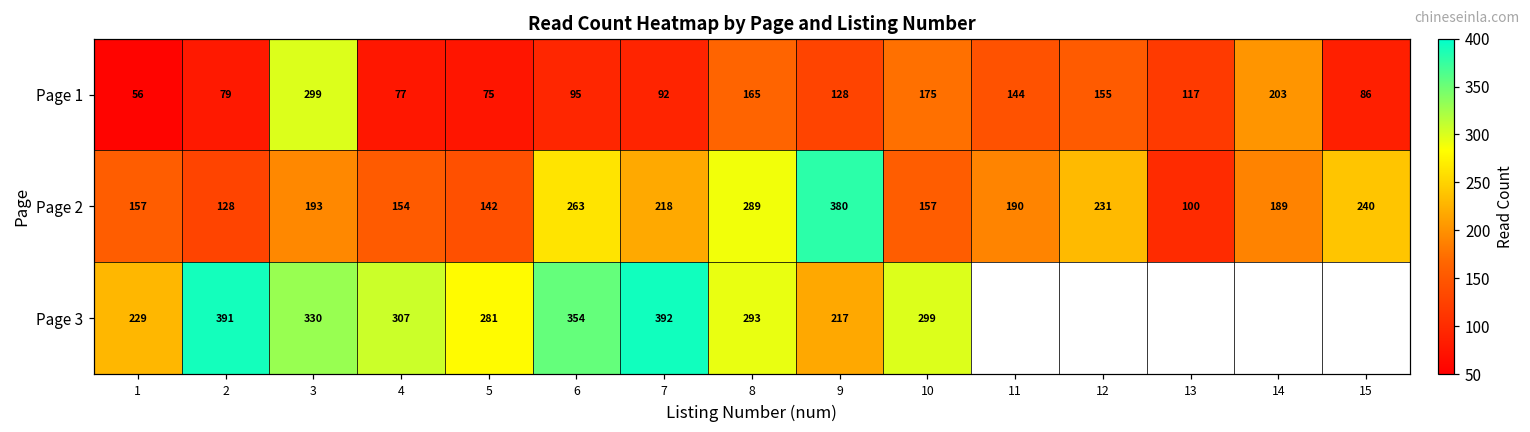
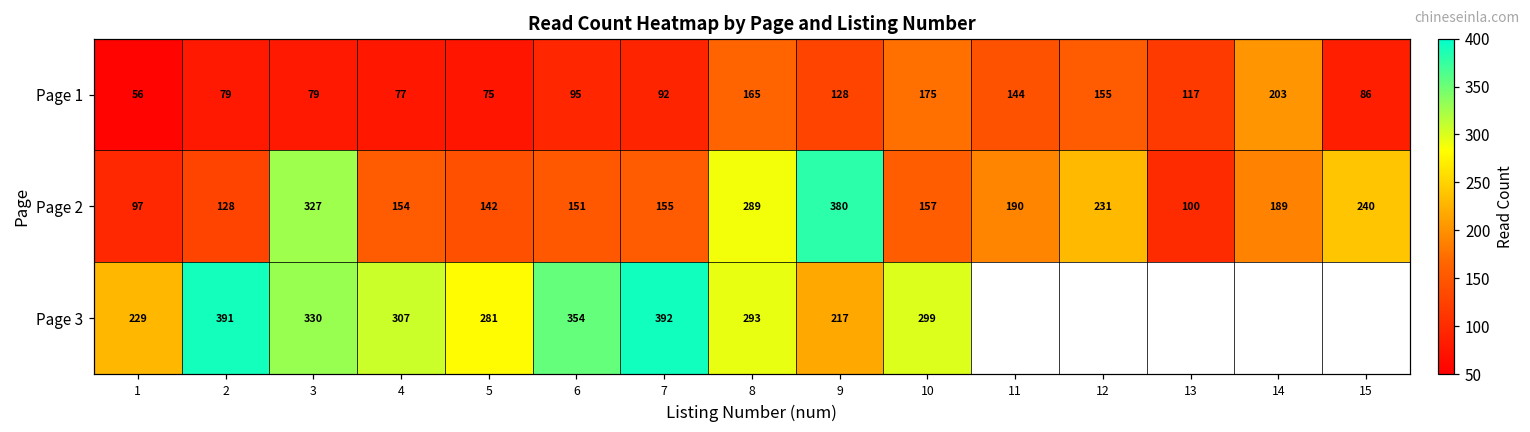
Page 1, 3: 299 -> 79
Page 2, 1: 157 -> 97
Page 2, 3: 193 -> 327
Page 2, 6: 263 -> 151
Page 2, 7: 218 -> 155
